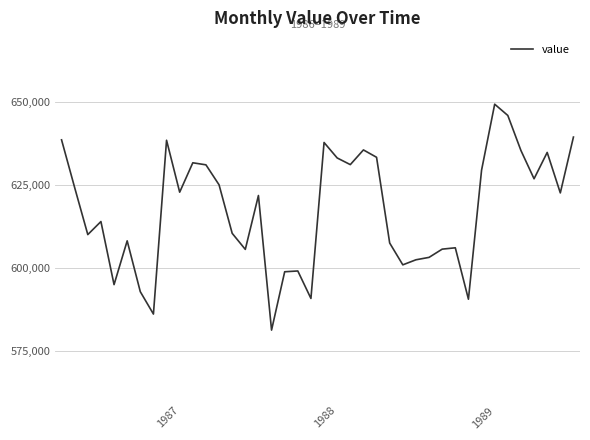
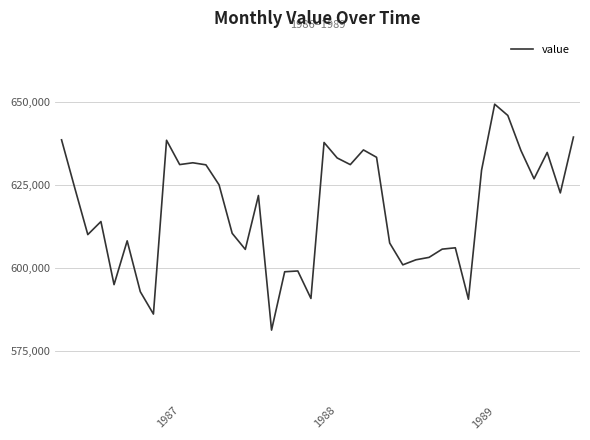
1987: 623,000 -> 631,000
